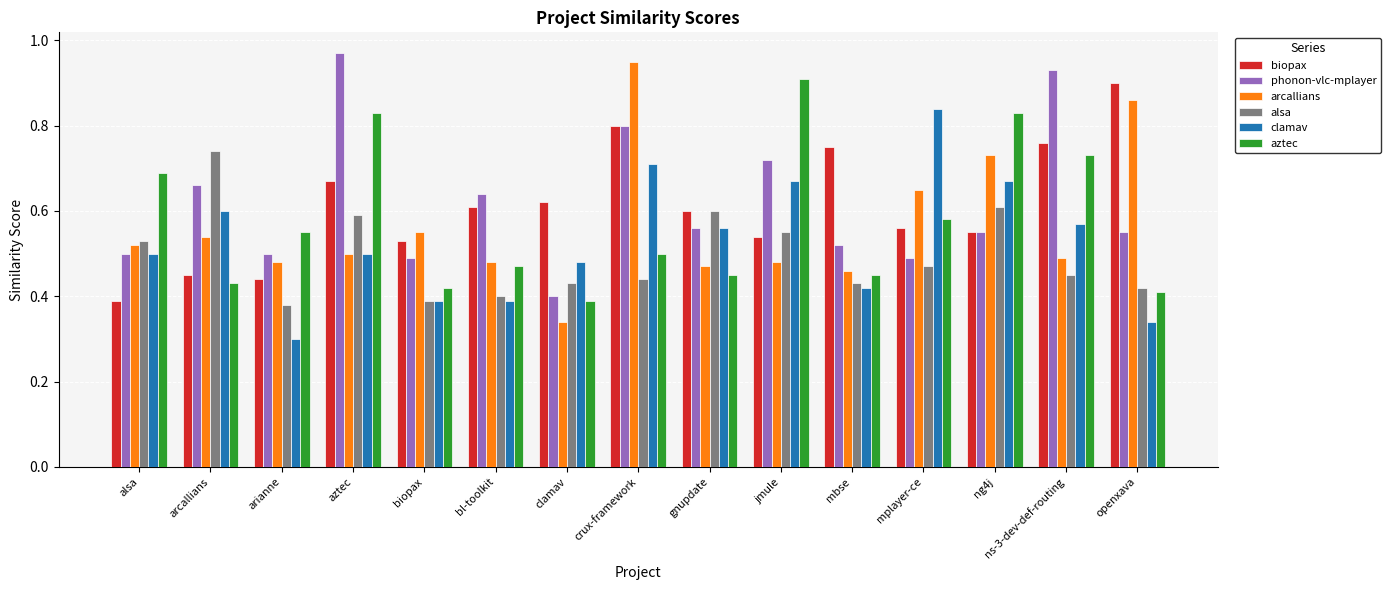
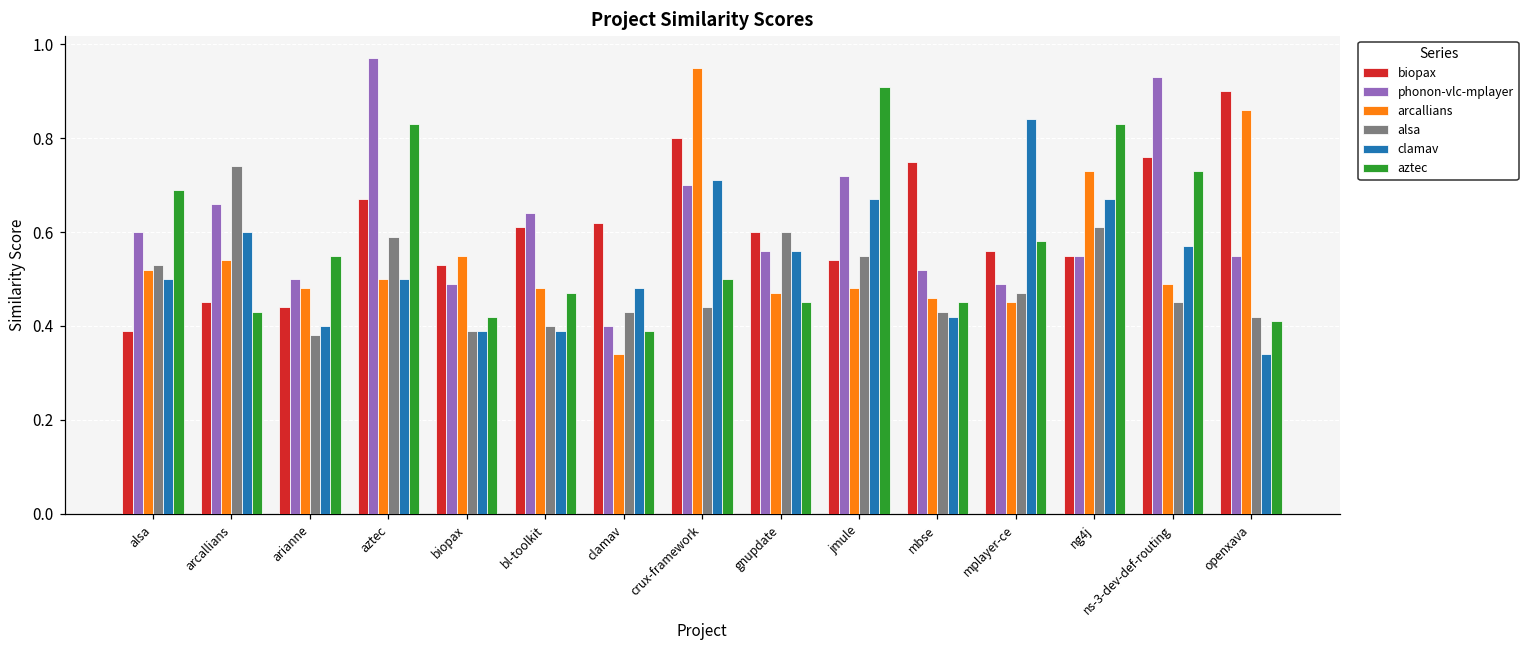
phonon-vlc-mplayer, alsa: 0.5 -> 0.6
clamav, arianne: 0.3 -> 0.4
phonon-vlc-mplayer, crux-framework: 0.8 -> 0.7
arcallians, mplayer-ce: 0.65 -> 0.45
